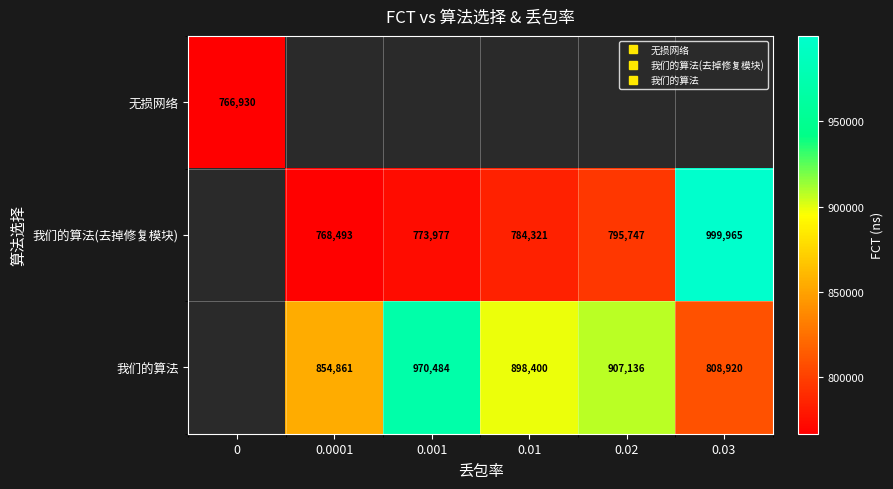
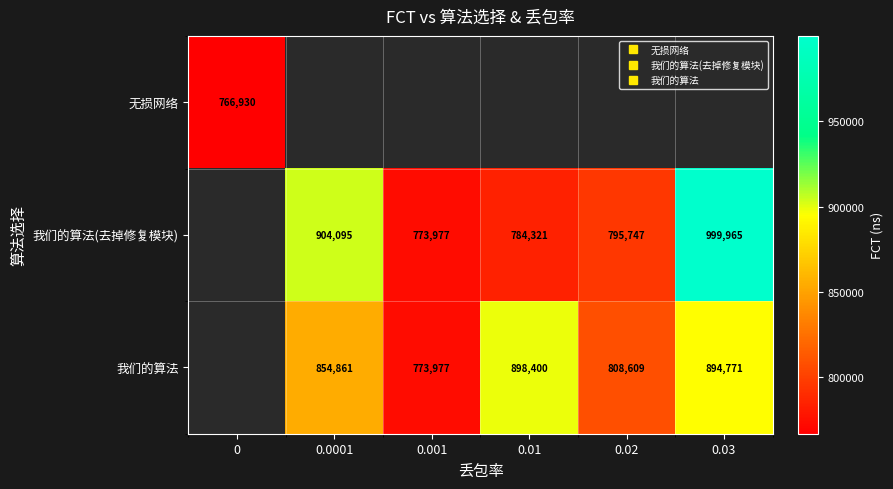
我们的算法(去掉修复模块), 0.0001: 768,493 -> 904,095
我们的算法, 0.001: 970,484 -> 773,977
我们的算法, 0.02: 907,136 -> 808,609
我们的算法, 0.03: 808,920 -> 894,771
